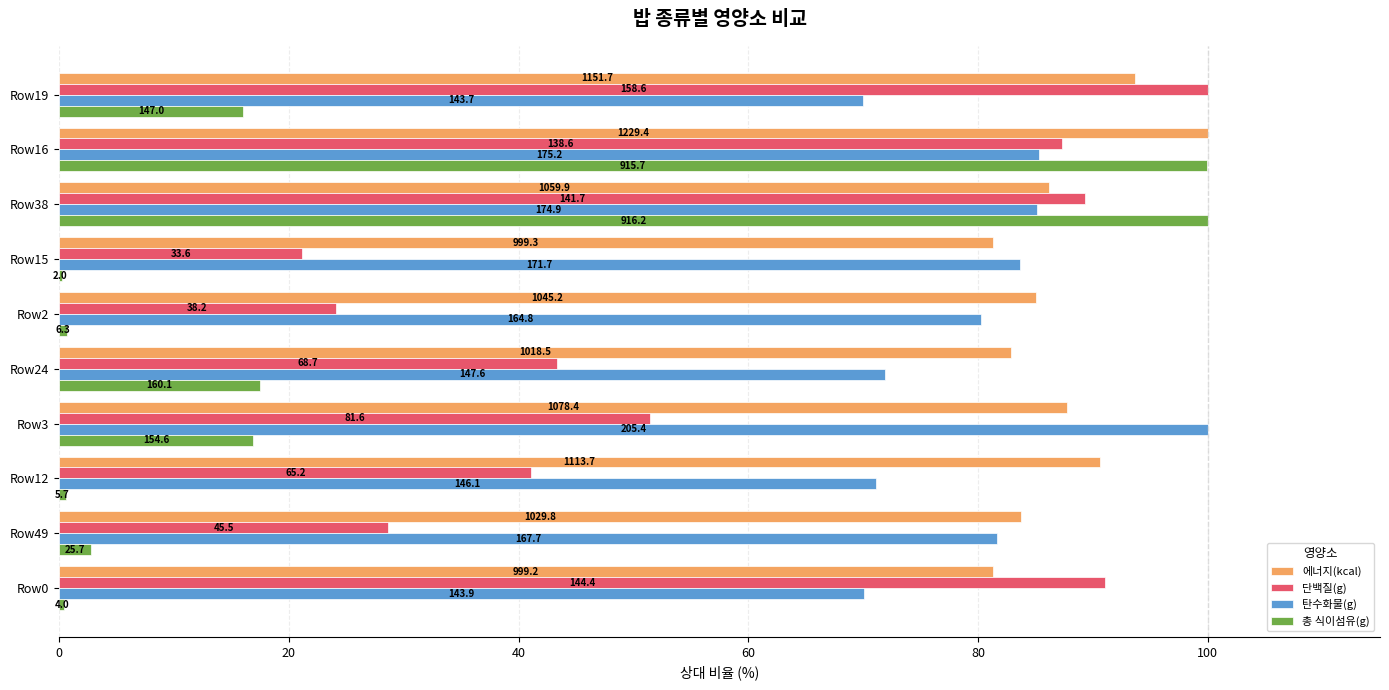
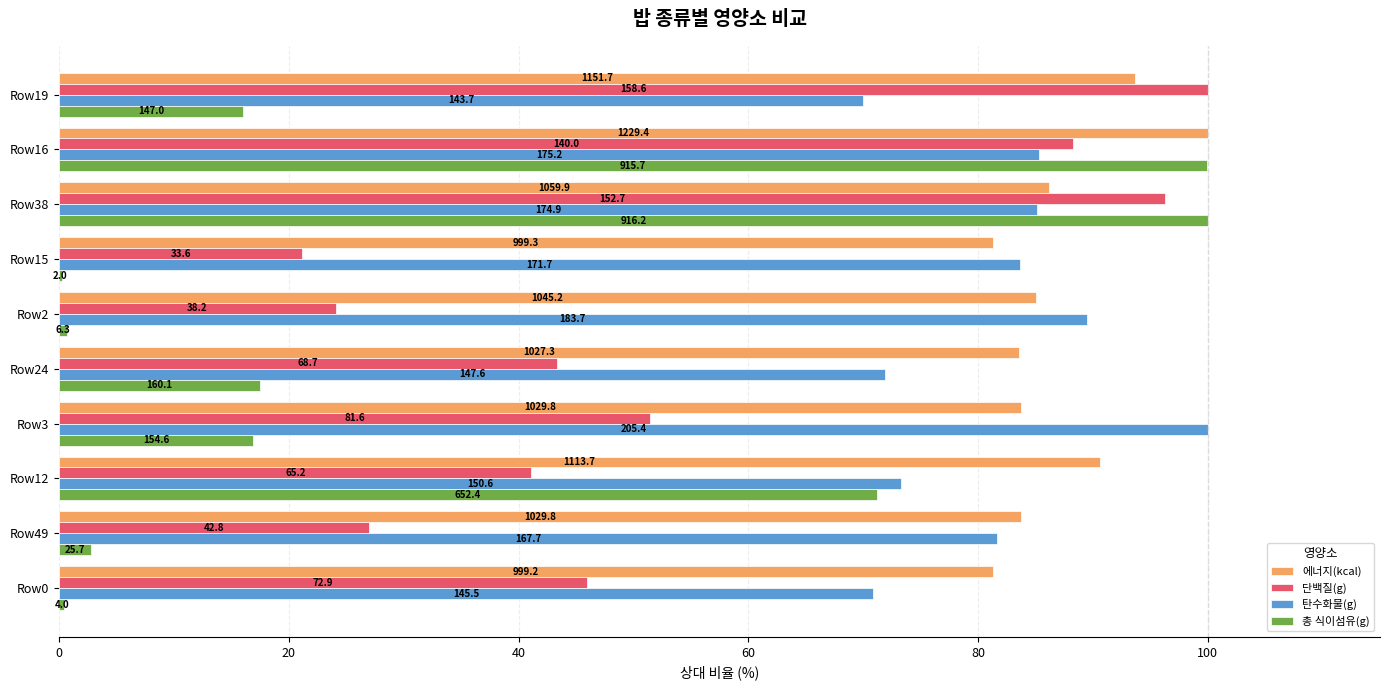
단백질(g), Row16: 138.6 -> 140.0
단백질(g), Row38: 141.7 -> 152.7
탄수화물(g), Row2: 164.8 -> 183.7
에너지(kcal), Row24: 1018.5 -> 1027.3
에너지(kcal), Row3: 1078.4 -> 1029.8
탄수화물(g), Row12: 146.1 -> 150.6
총 식이섬유(g), Row12: 5.7 -> 652.4
단백질(g), Row49: 45.5 -> 42.8
단백질(g), Row0: 144.4 -> 72.9
탄수화물(g), Row0: 143.9 -> 145.5
